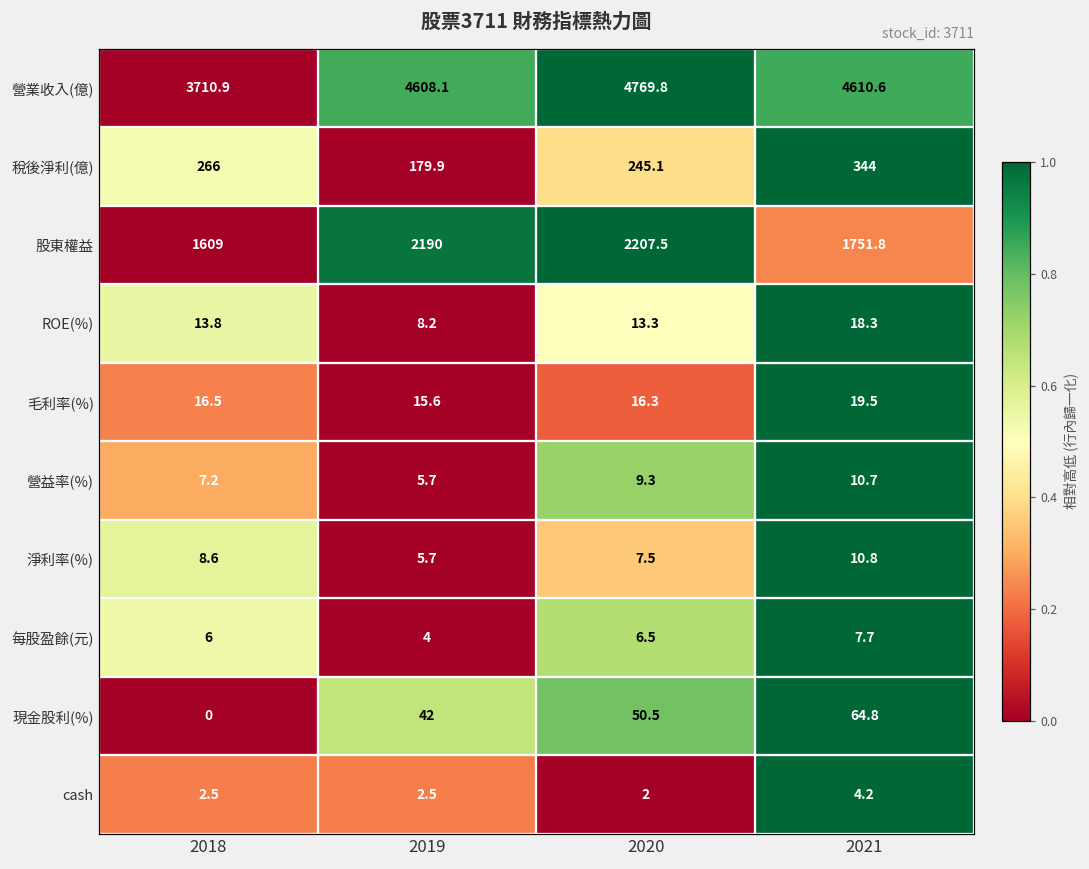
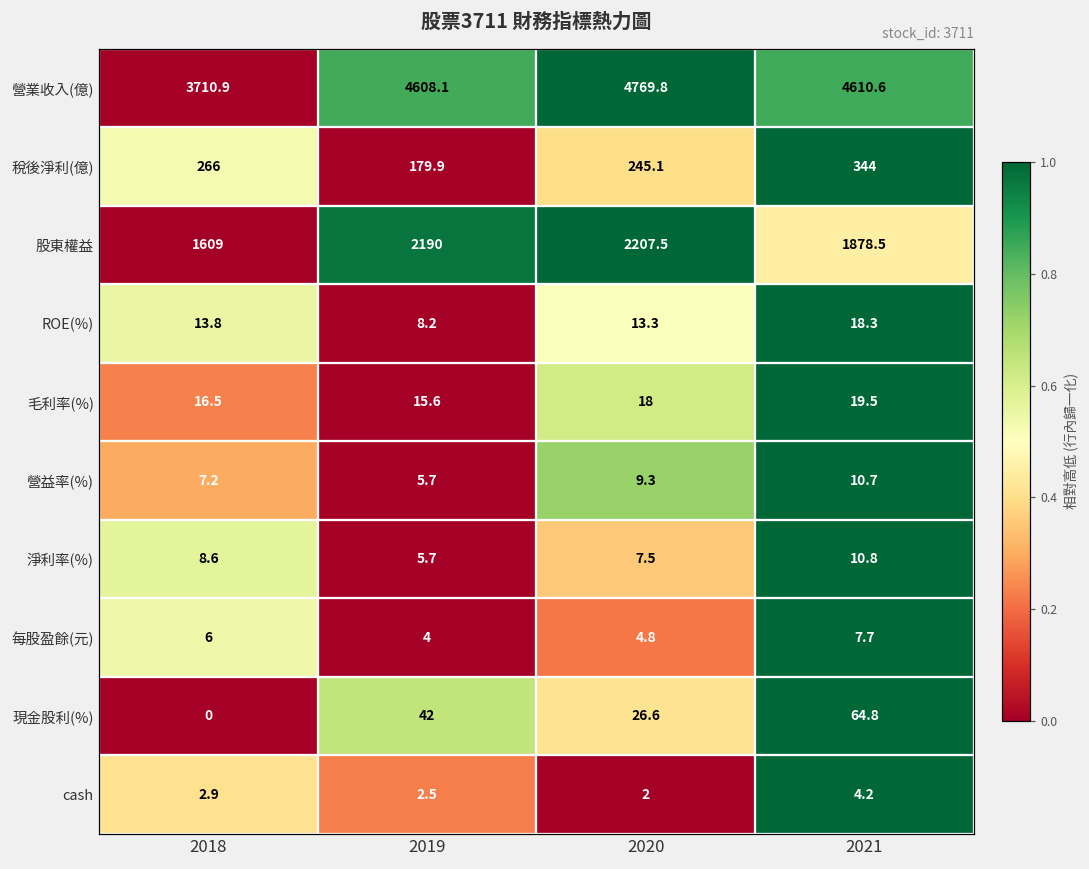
股東權益, 2021: 1751.8 -> 1878.5
毛利率(%), 2020: 16.3 -> 18
每股盈餘(元), 2020: 6.5 -> 4.8
現金股利(%), 2020: 50.5 -> 26.6
cash, 2018: 2.5 -> 2.9
